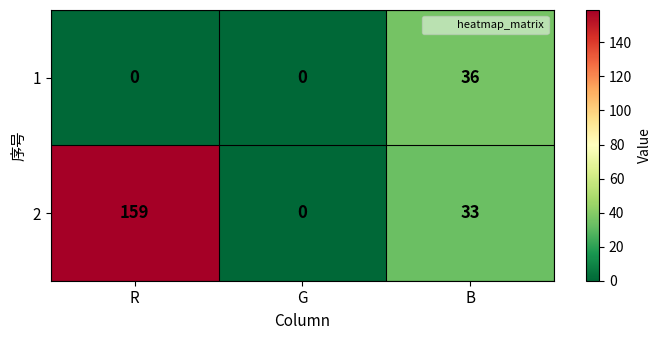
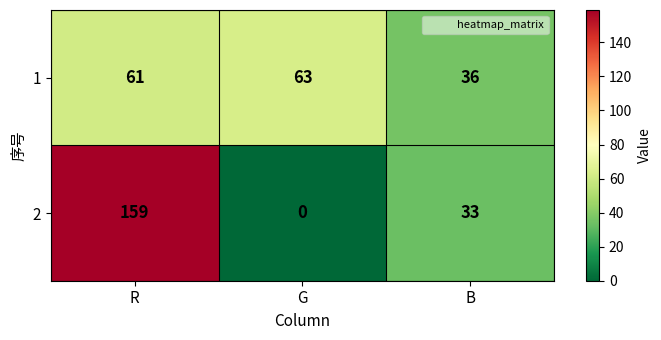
1, R: 0 -> 61
1, G: 0 -> 63
